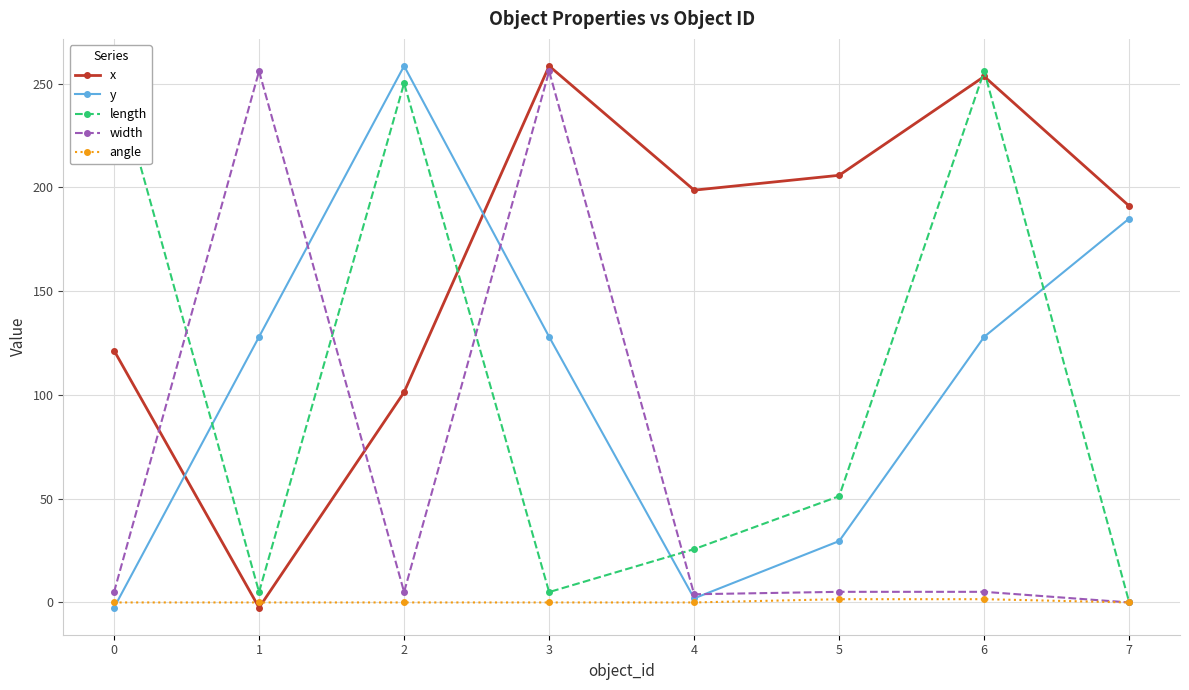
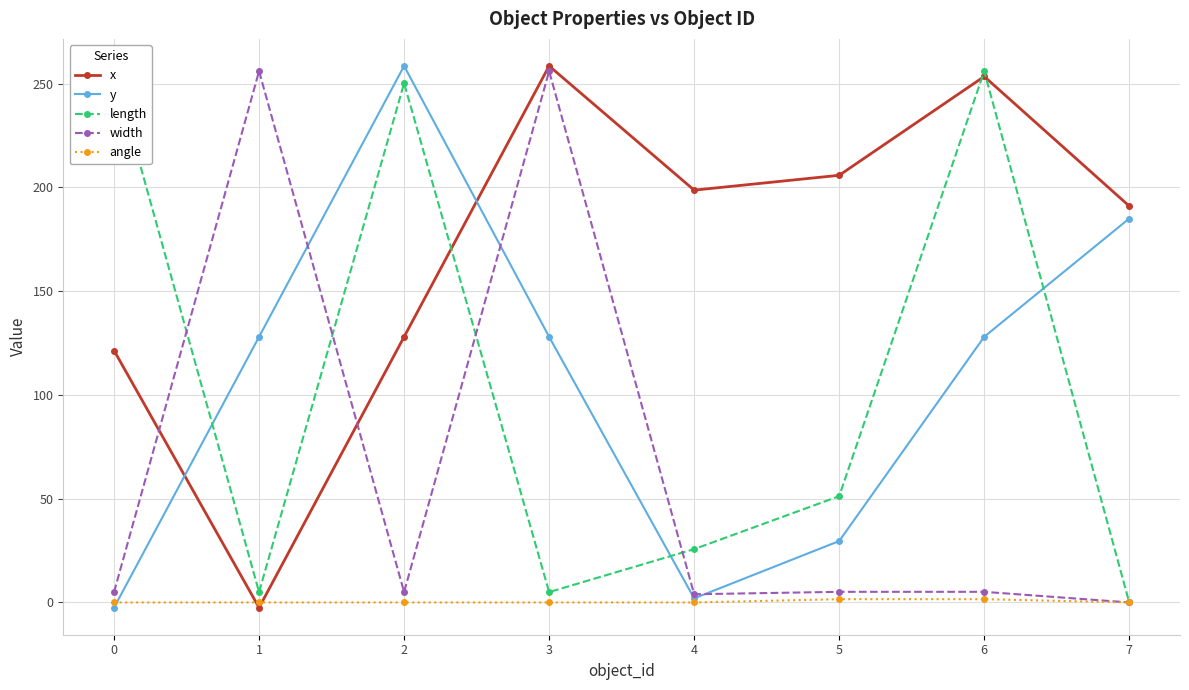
x, 2: 101 -> 128
